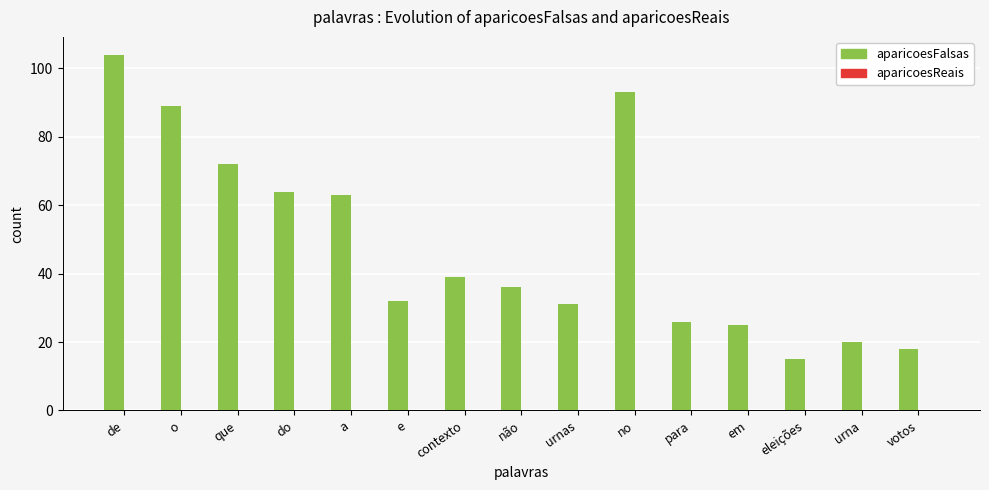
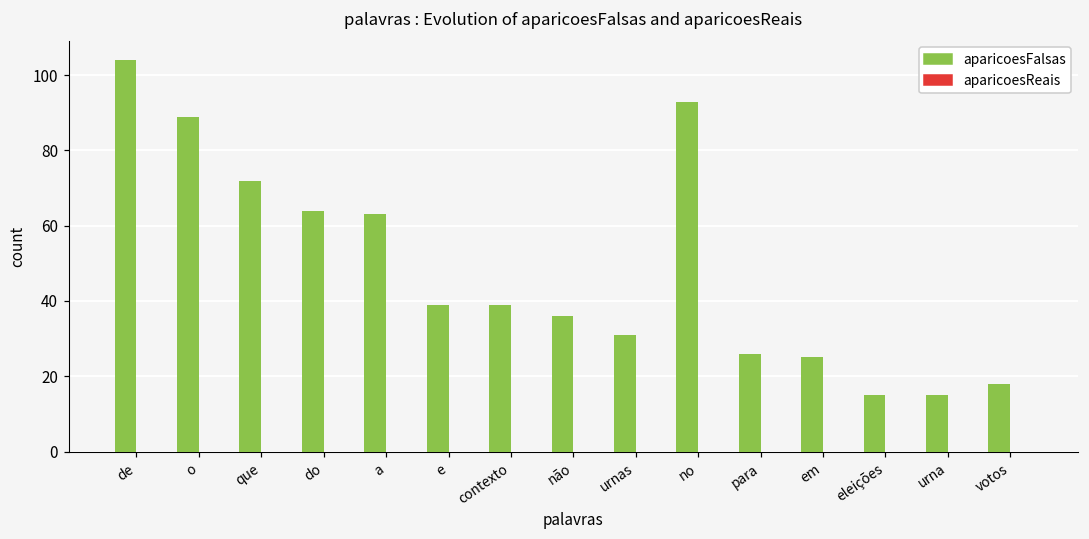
aparicoesFalsas, e: 32 -> 39
aparicoesFalsas, urna: 20 -> 15
